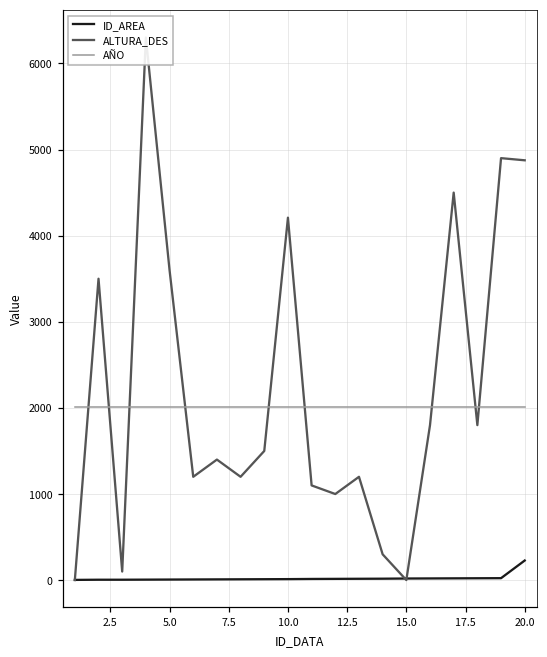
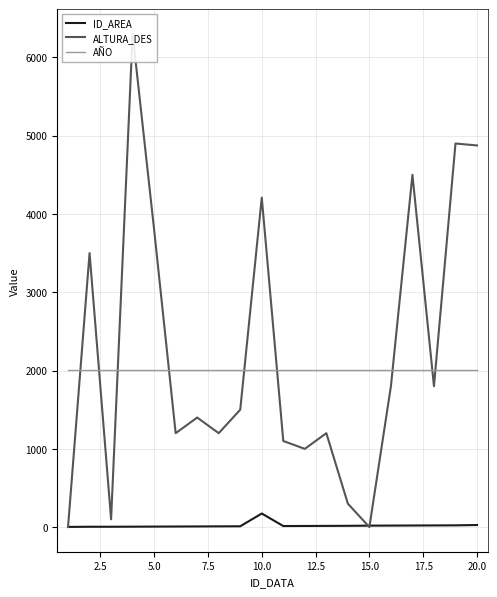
ALTURA_DES, 5.0: 3600 -> 3800
ID_AREA, 10.0: 0 -> 200
ID_AREA, 20.0: 200 -> 0
